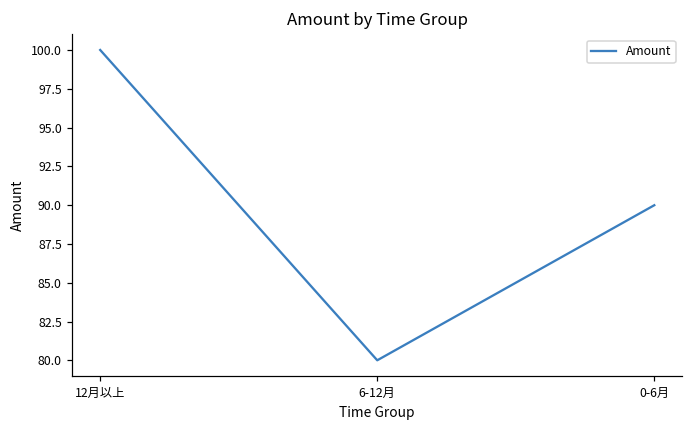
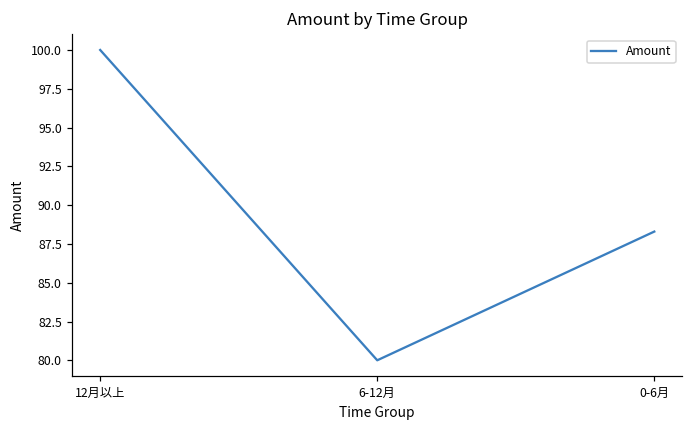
0-6月: 90.0 -> 88.3
